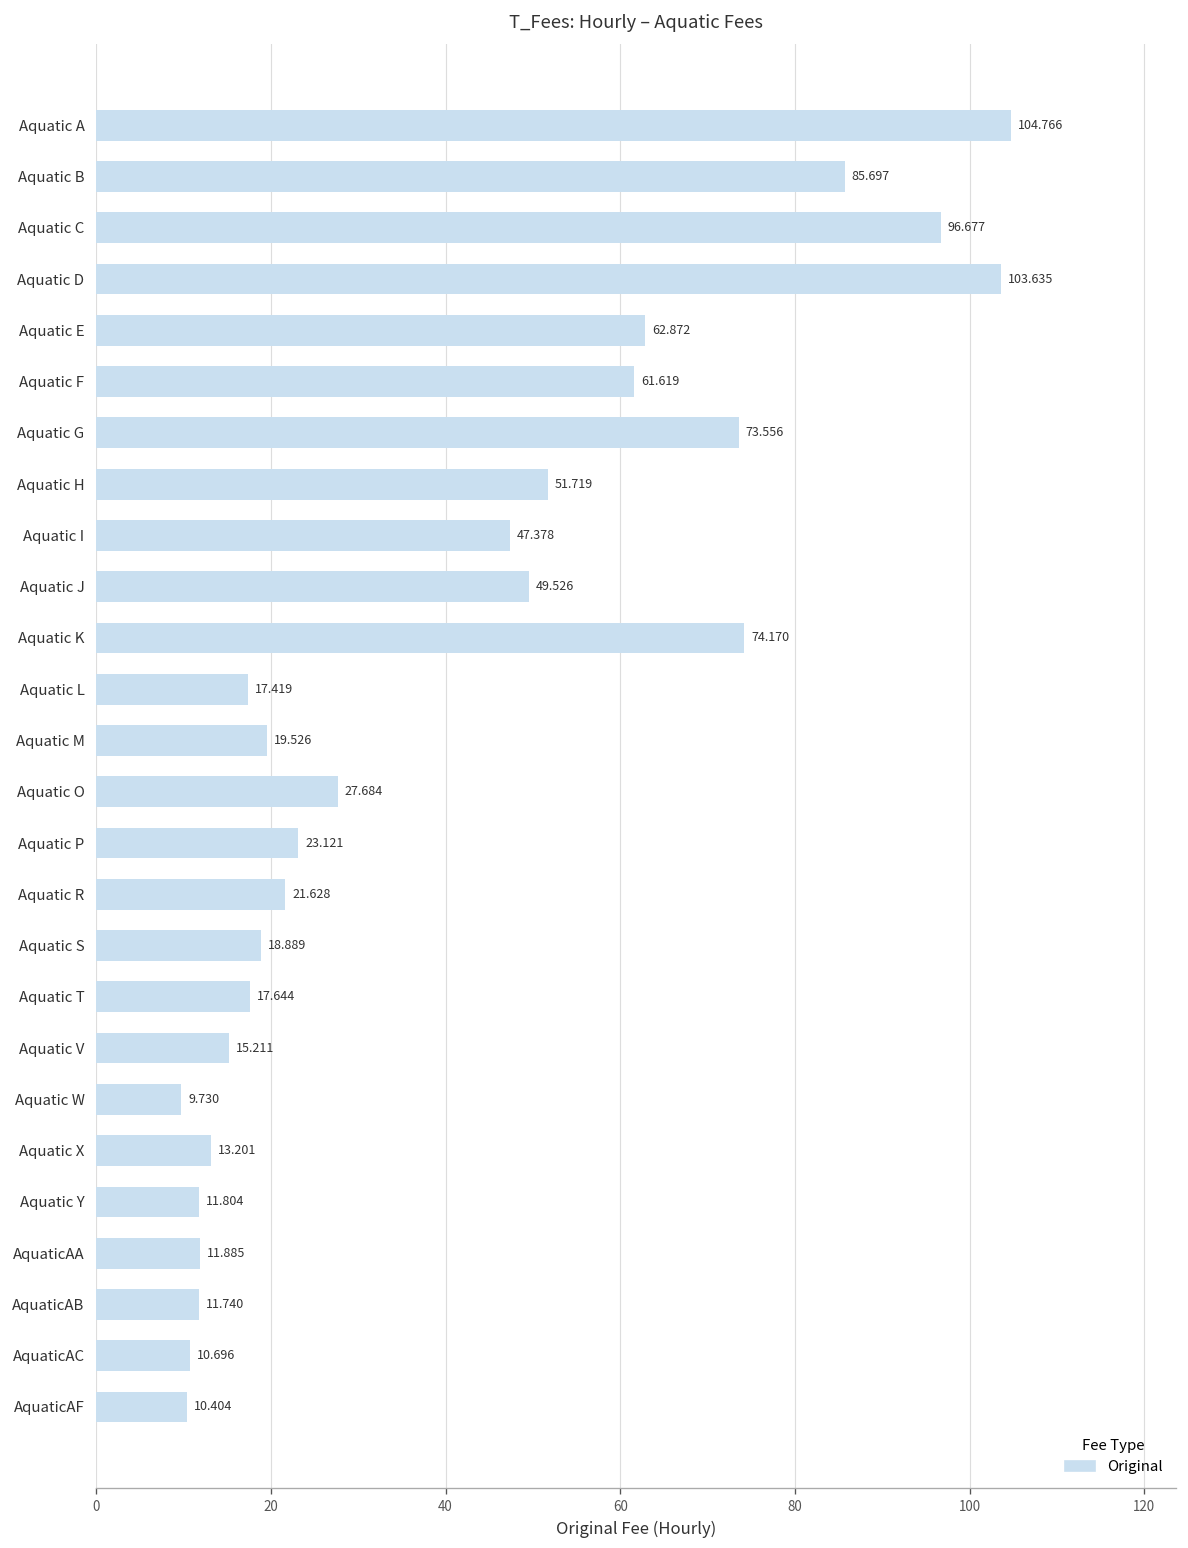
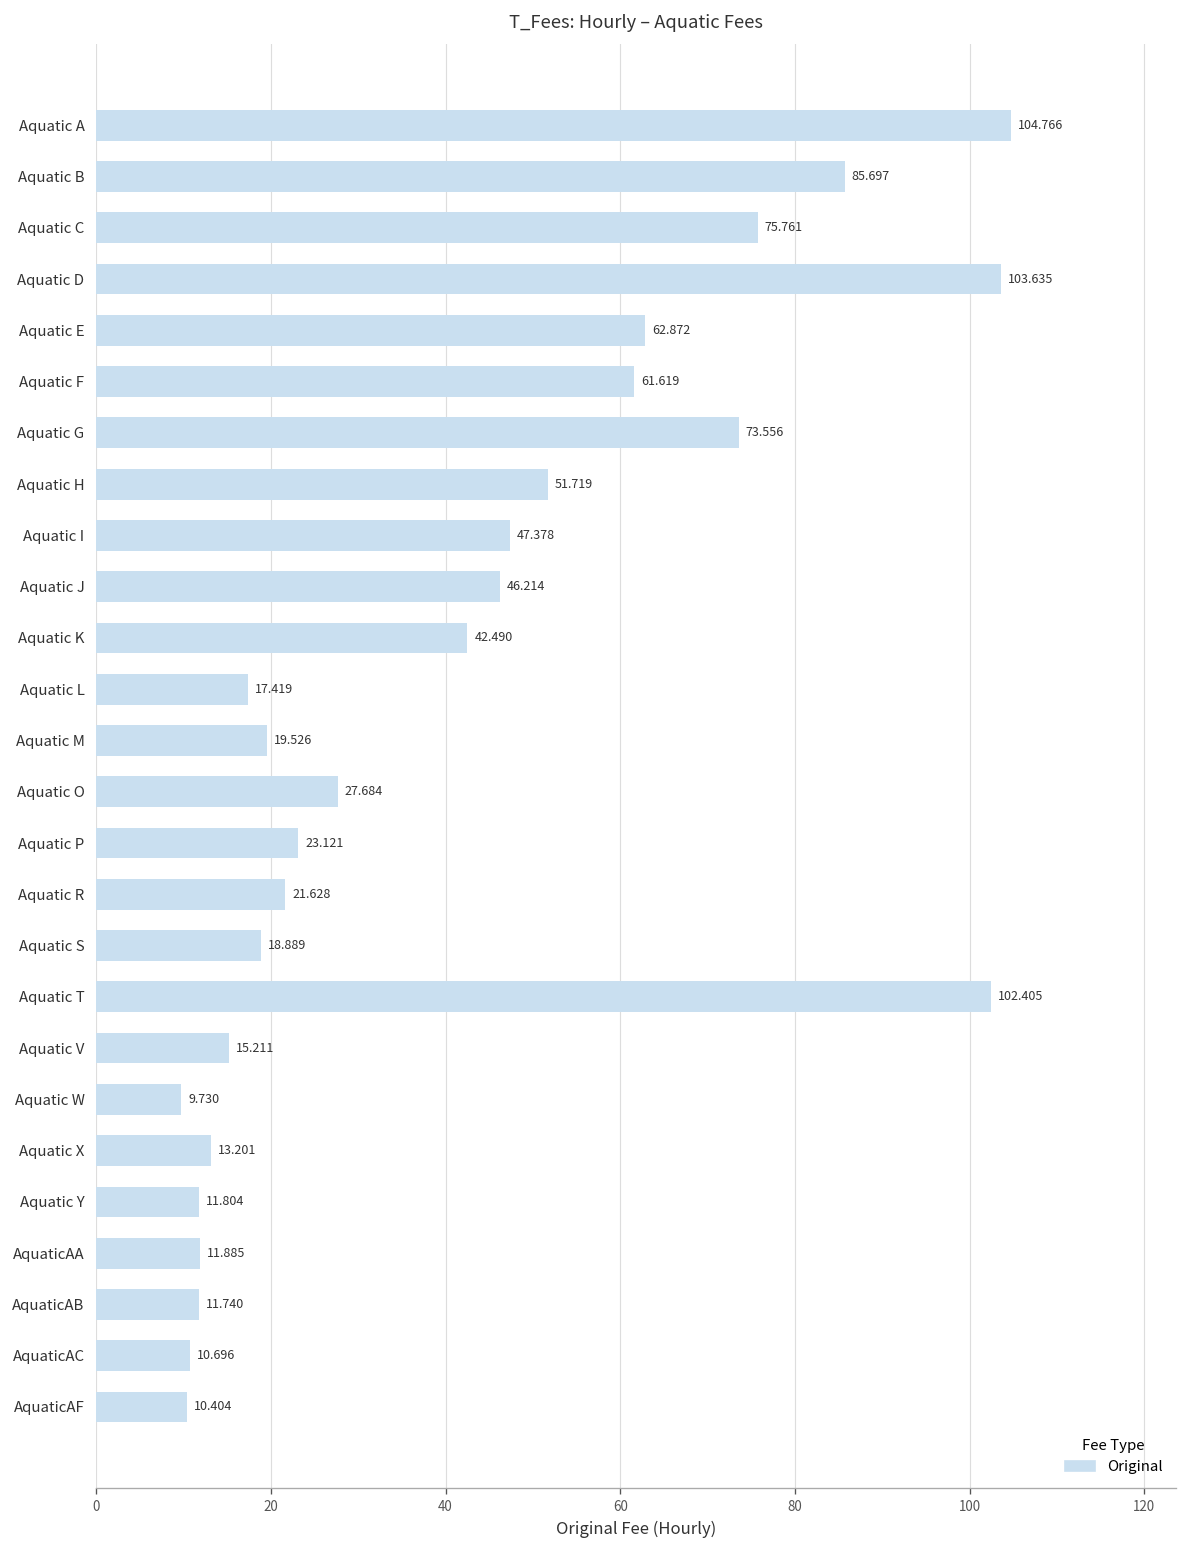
Aquatic C: 96.677 -> 75.761
Aquatic J: 49.526 -> 46.214
Aquatic K: 74.170 -> 42.490
Aquatic T: 17.644 -> 102.405
